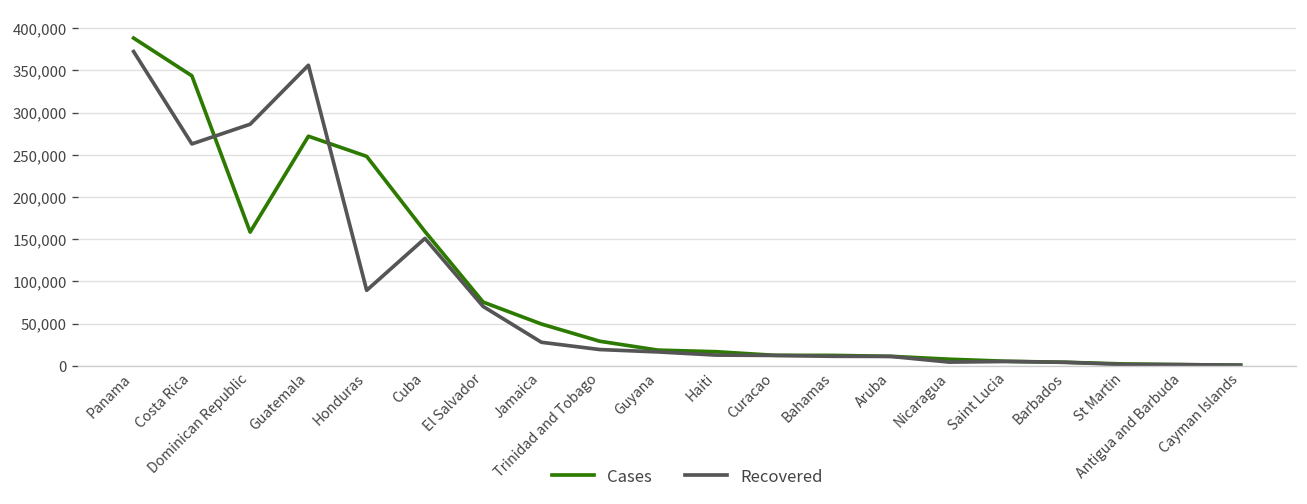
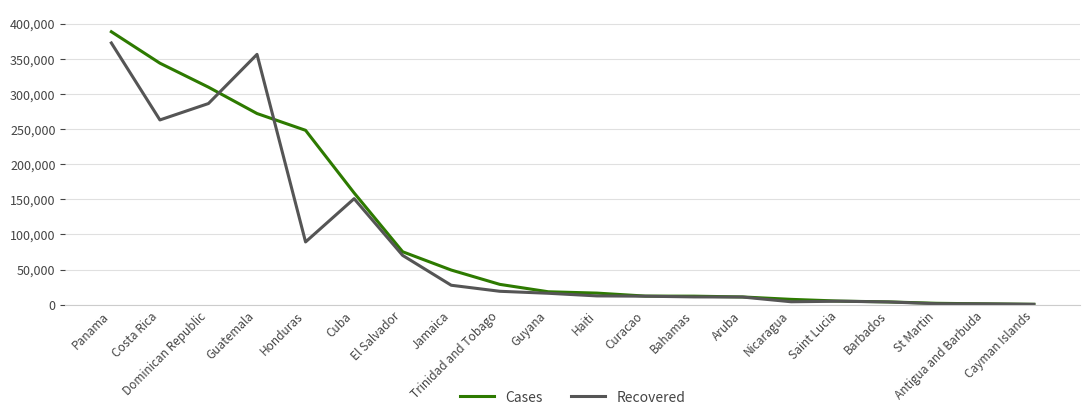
Cases, Dominican Republic: 160,000 -> 310,000
